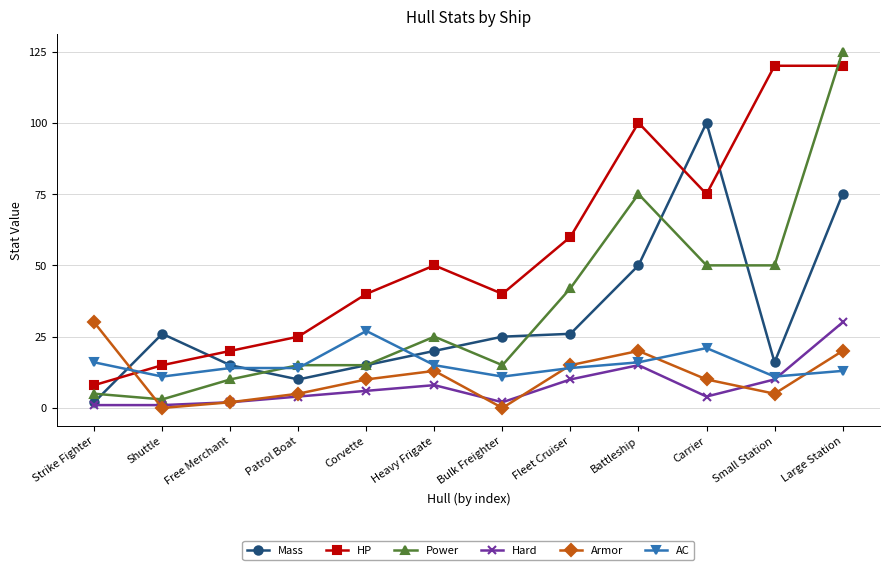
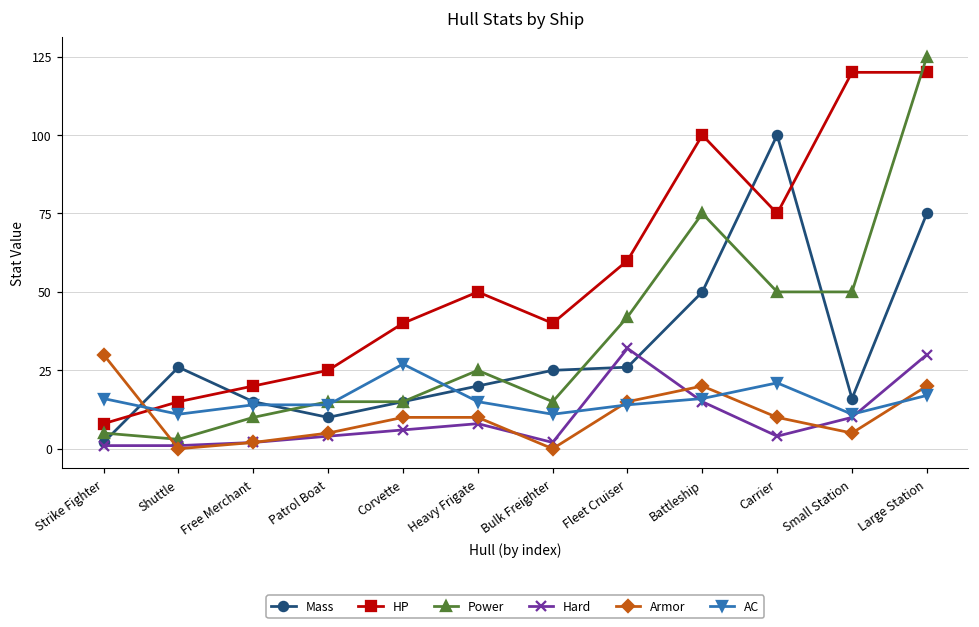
Armor, Heavy Frigate: 13 -> 10
Hard, Fleet Cruiser: 10 -> 32
AC, Large Station: 13 -> 17
